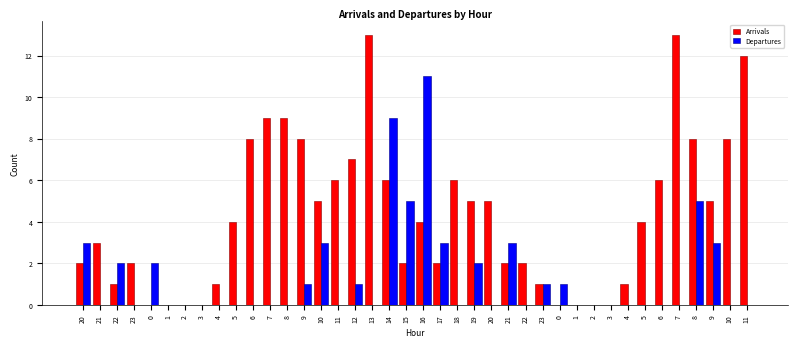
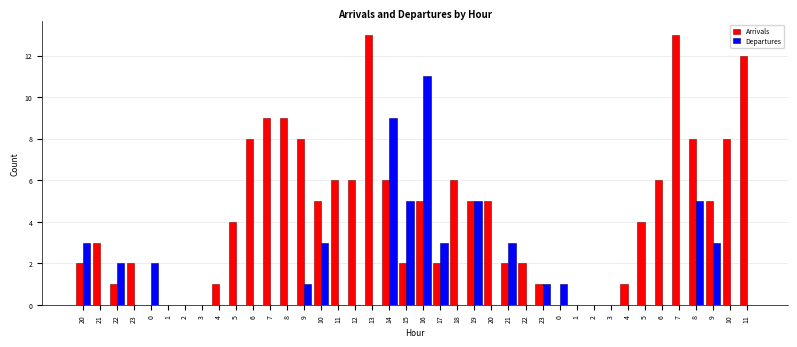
Arrivals, 12: 7 -> 6
Departures, 12: 1 -> 0
Arrivals, 16: 4 -> 5
Departures, 19: 2 -> 5
